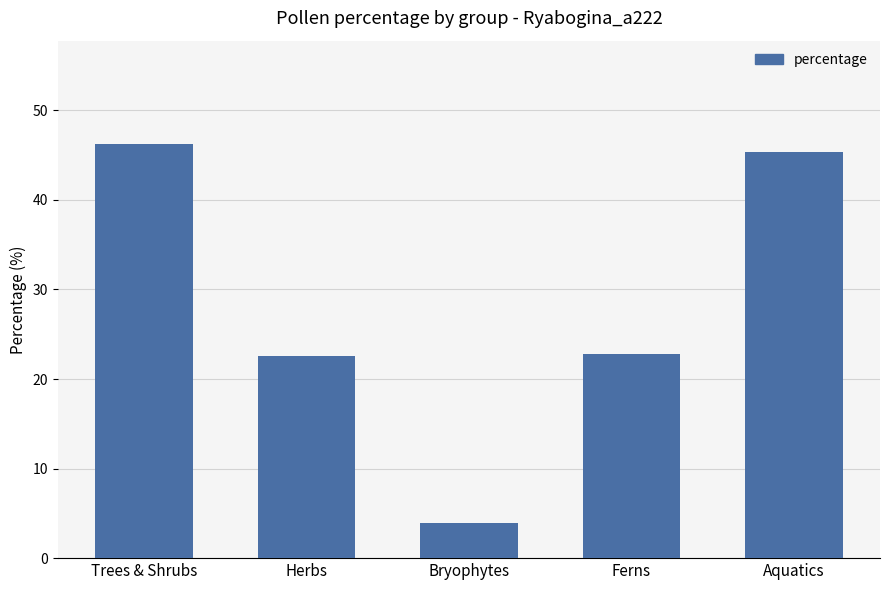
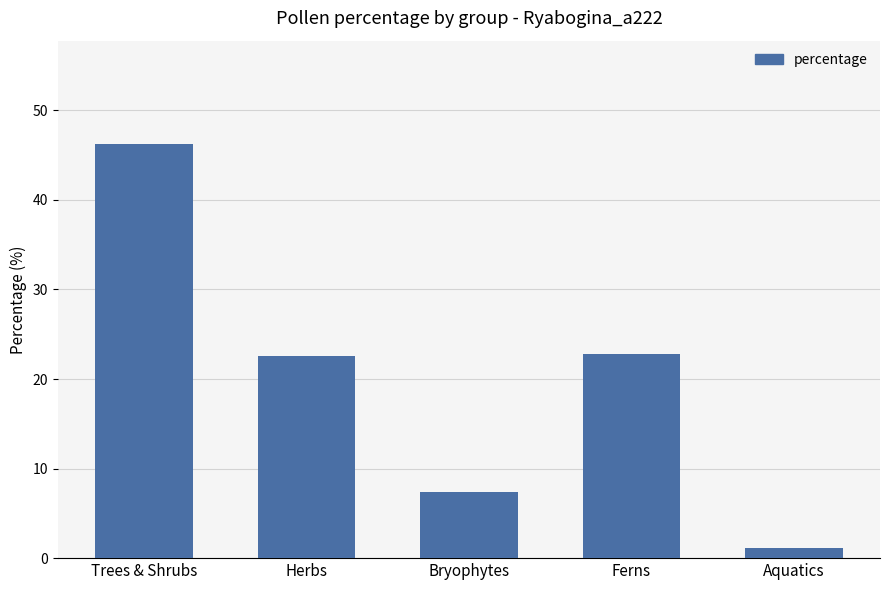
Bryophytes: 4 -> 7
Aquatics: 45 -> 1
